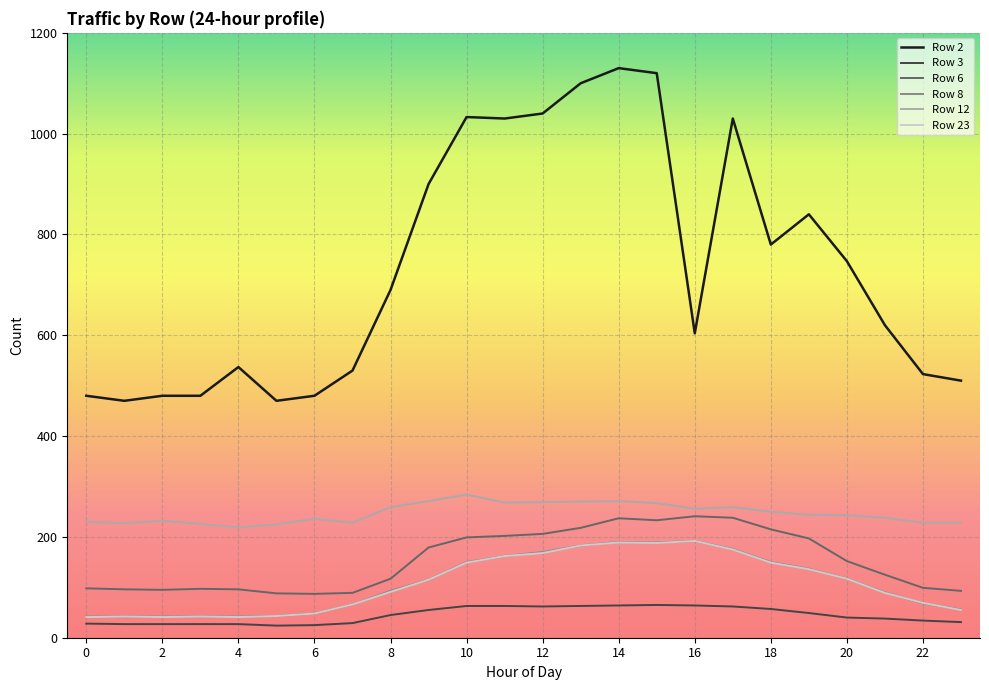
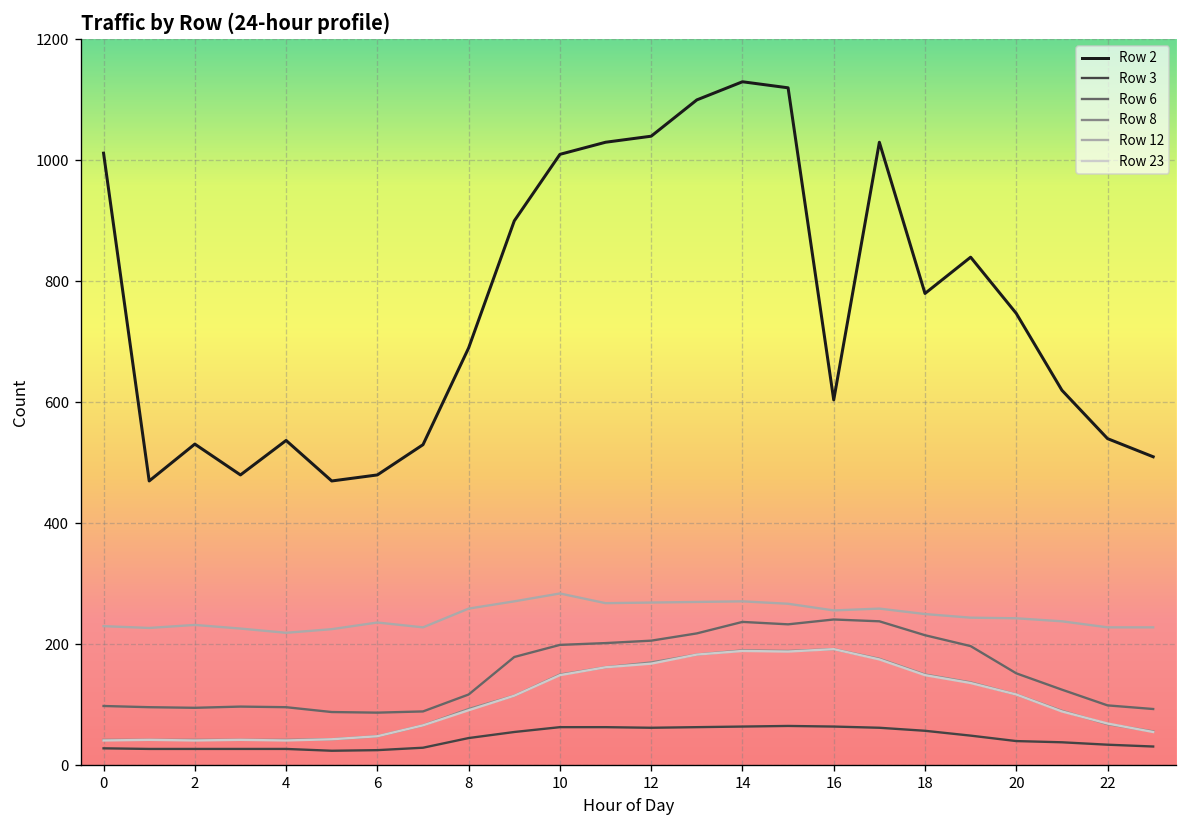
Row 2, 0: 480 -> 1010
Row 2, 2: 480 -> 530
Row 2, 10: 1030 -> 1010
Row 2, 22: 520 -> 540
